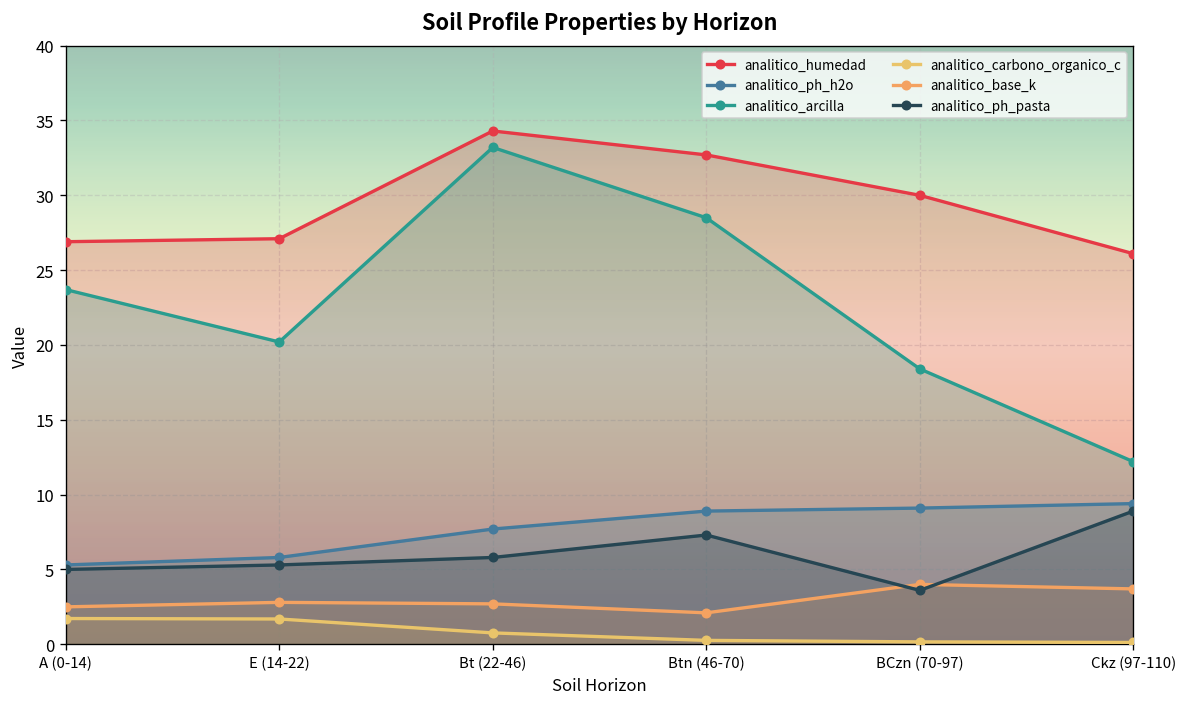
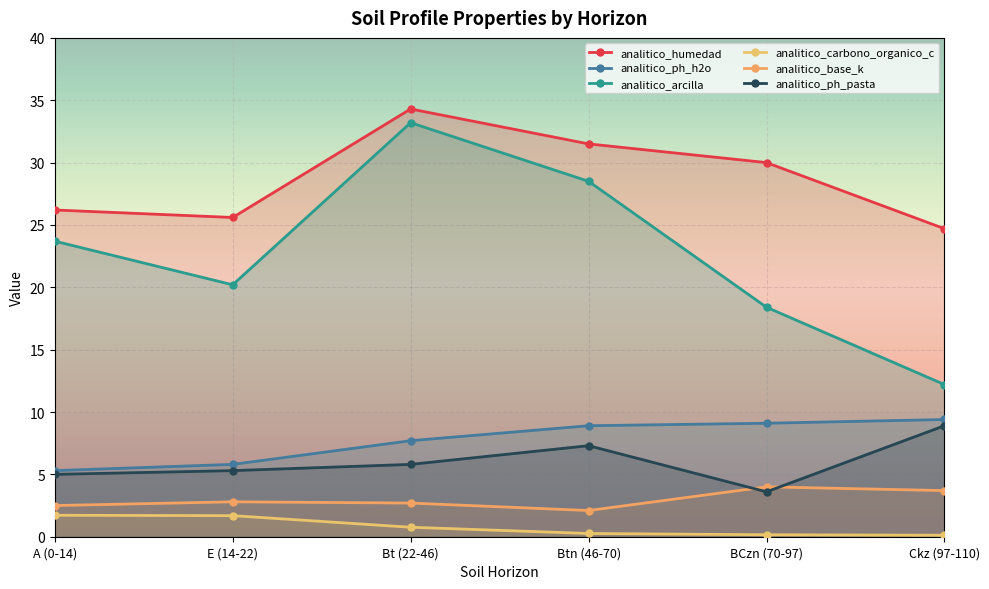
analitico_humedad, A (0-14): 26.9 -> 26.2
analitico_humedad, E (14-22): 27.1 -> 25.6
analitico_humedad, Btn (46-70): 32.7 -> 31.5
analitico_humedad, Ckz (97-110): 26.1 -> 24.7
